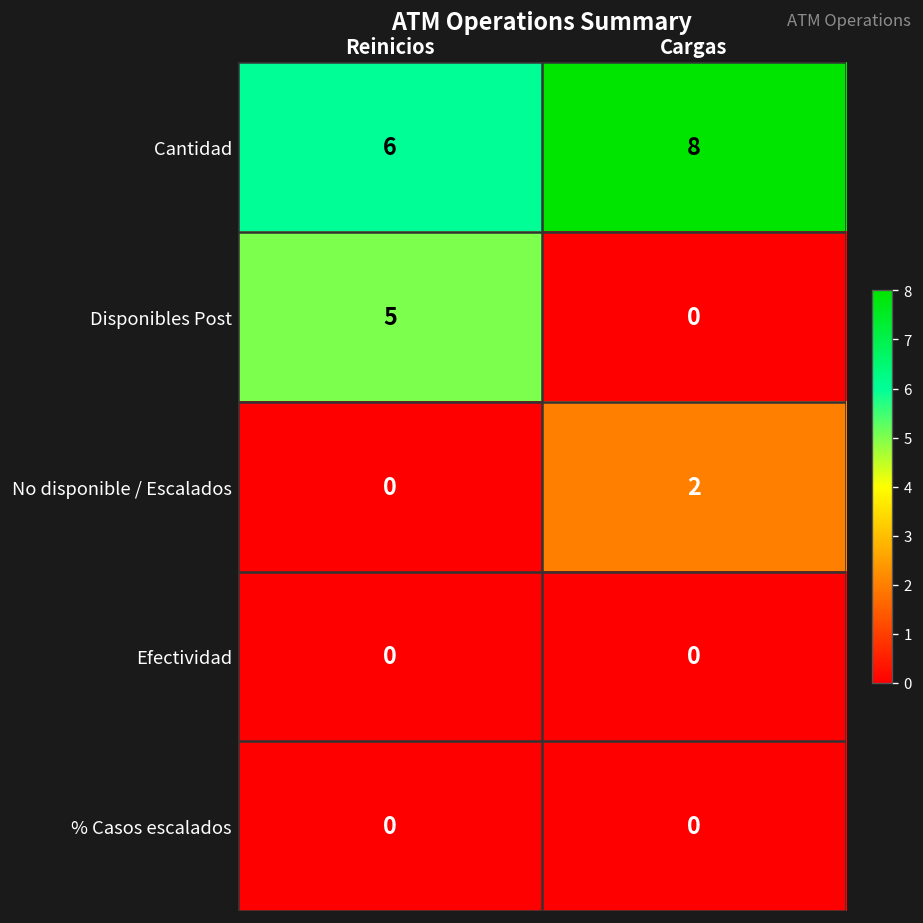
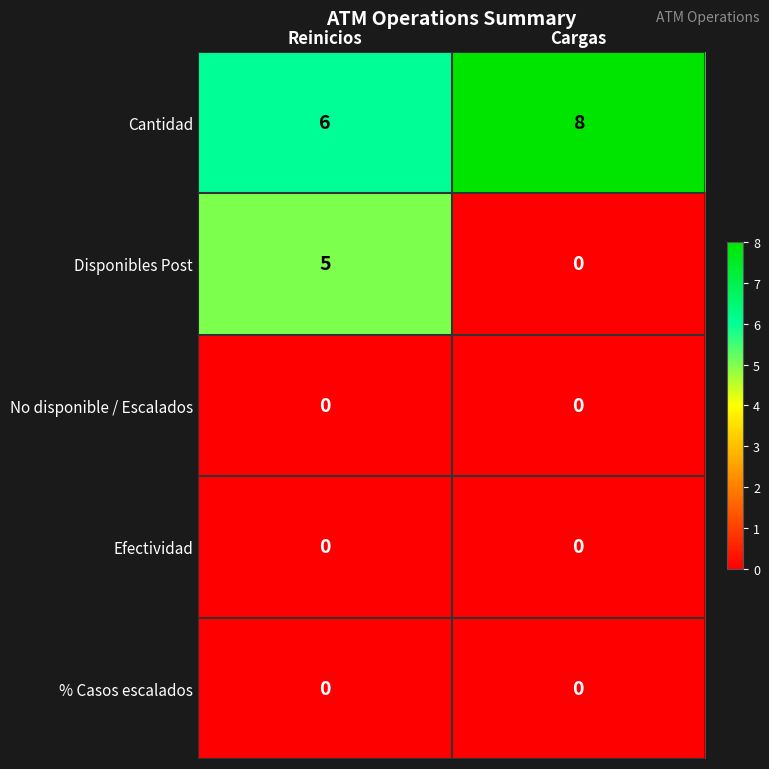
No disponible / Escalados, Cargas: 2 -> 0
